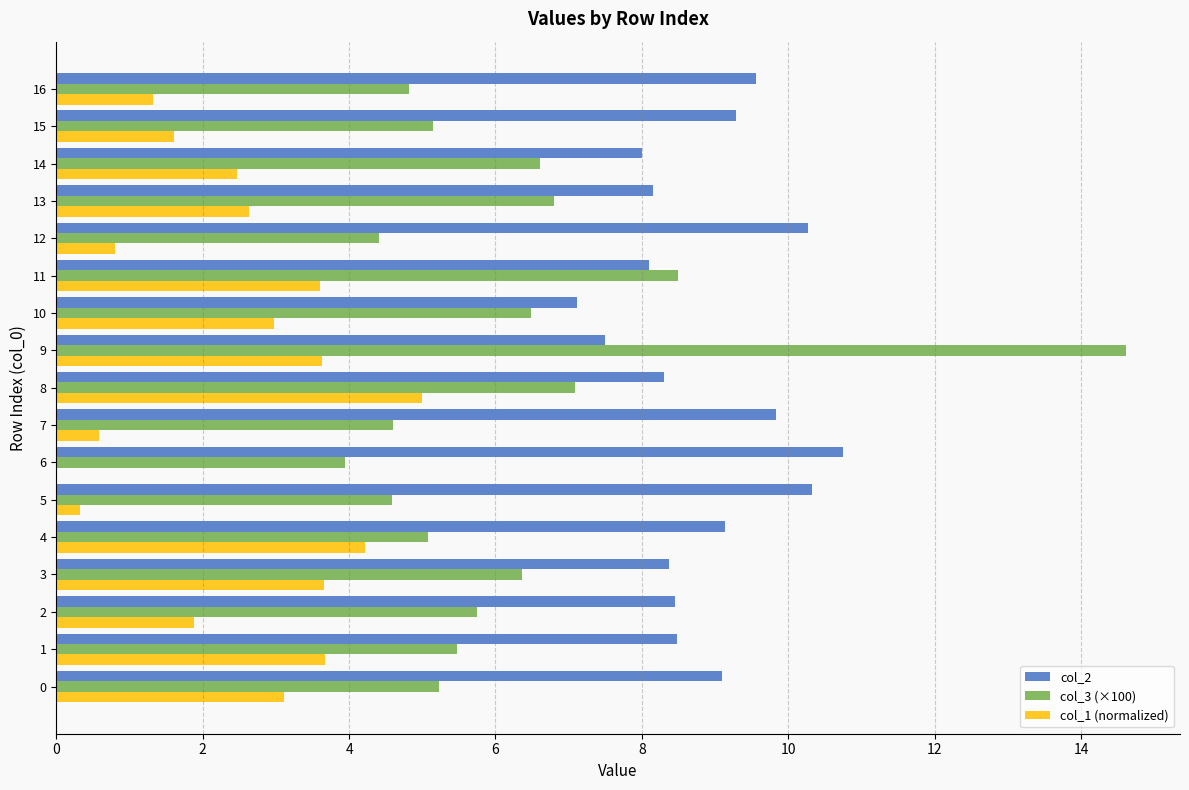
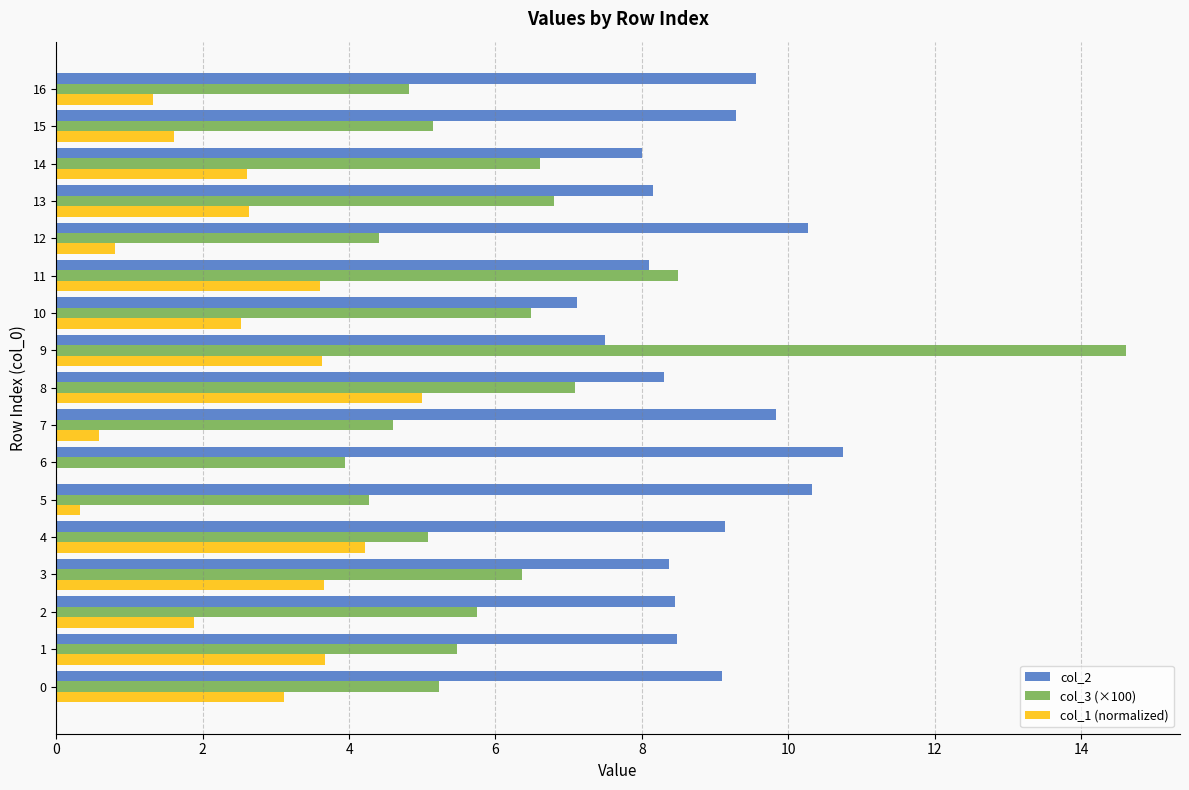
col_1 (normalized), 14: 2.5 -> 2.6
col_1 (normalized), 10: 3.0 -> 2.5
col_3 (×100), 5: 4.6 -> 4.3
